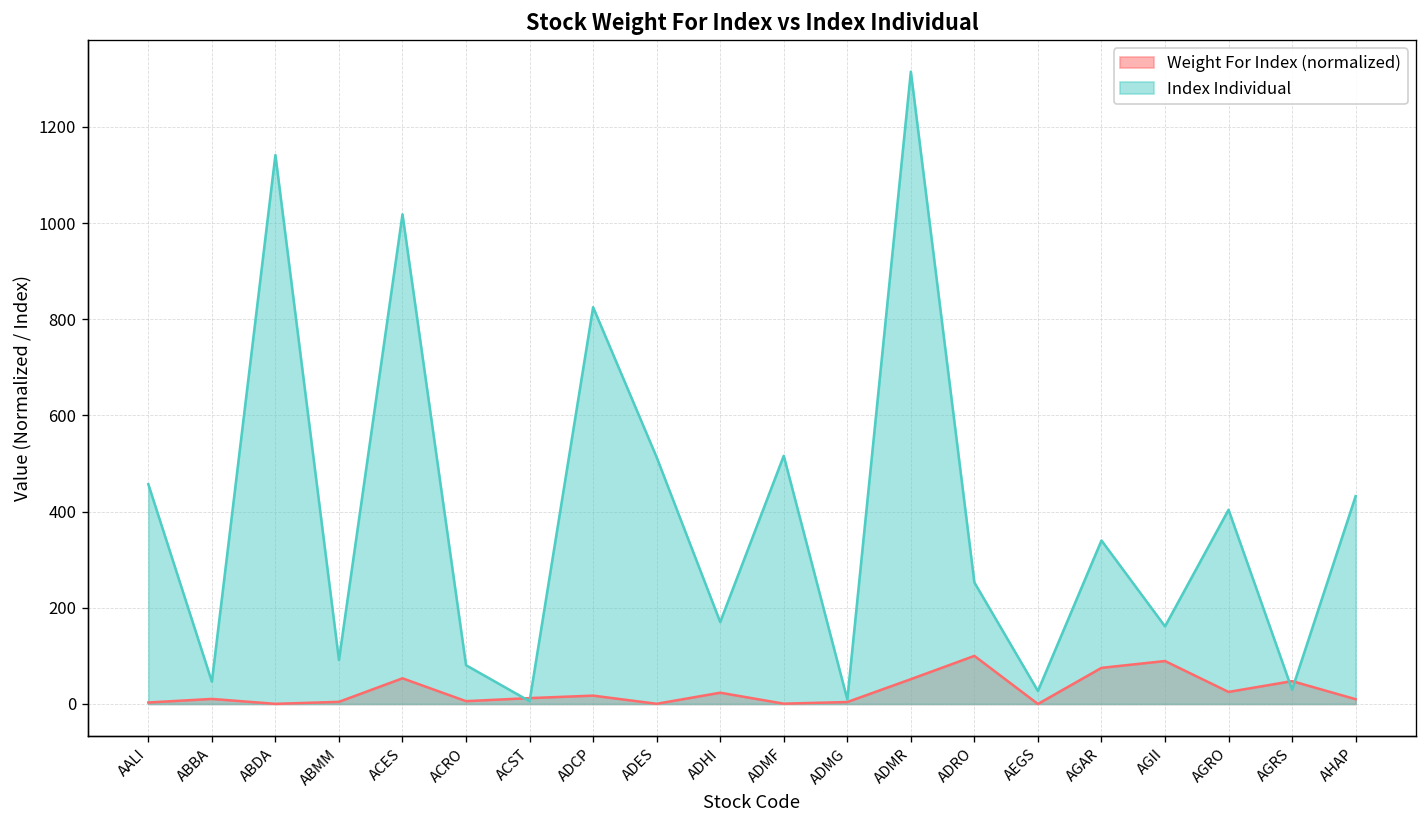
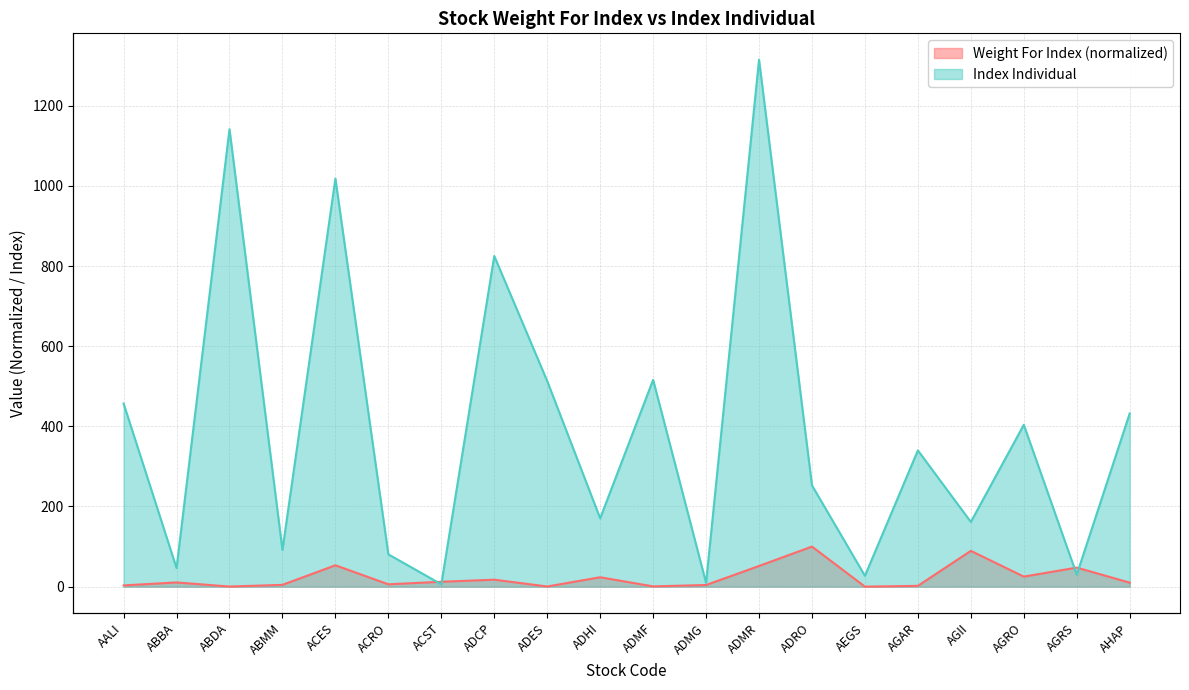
Weight For Index (normalized), AGAR: 80 -> 0
